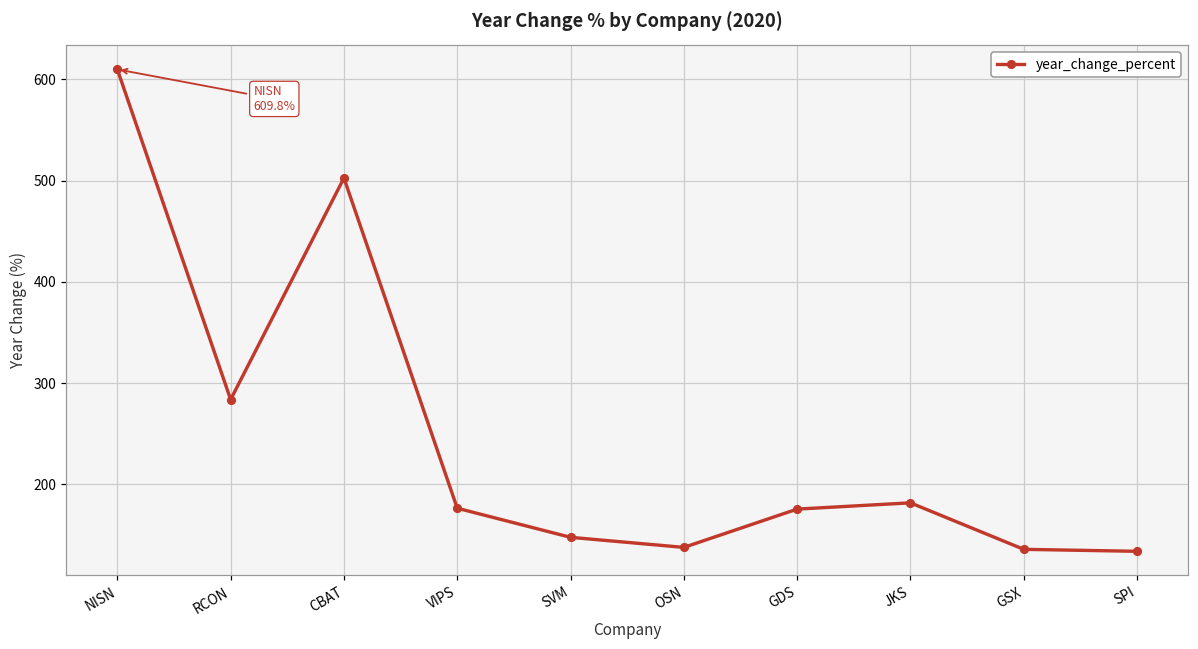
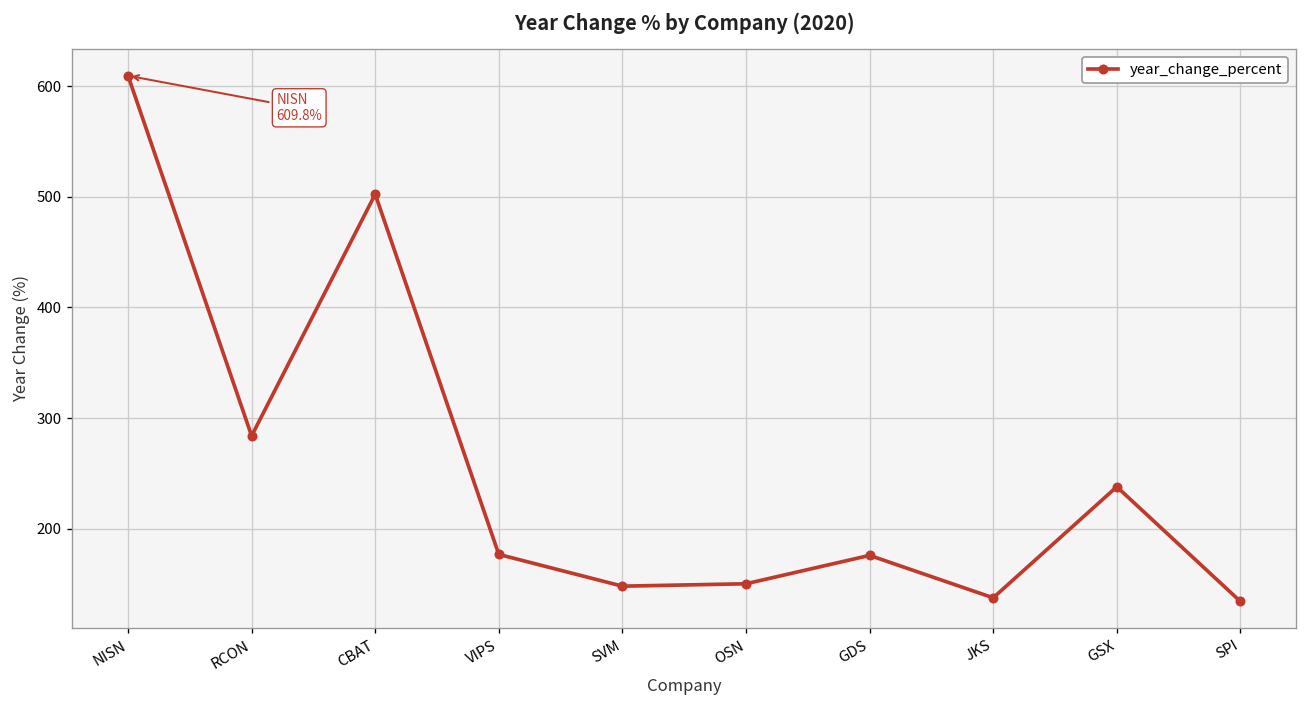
OSN: 140 -> 150
JKS: 180 -> 140
GSX: 140 -> 240
